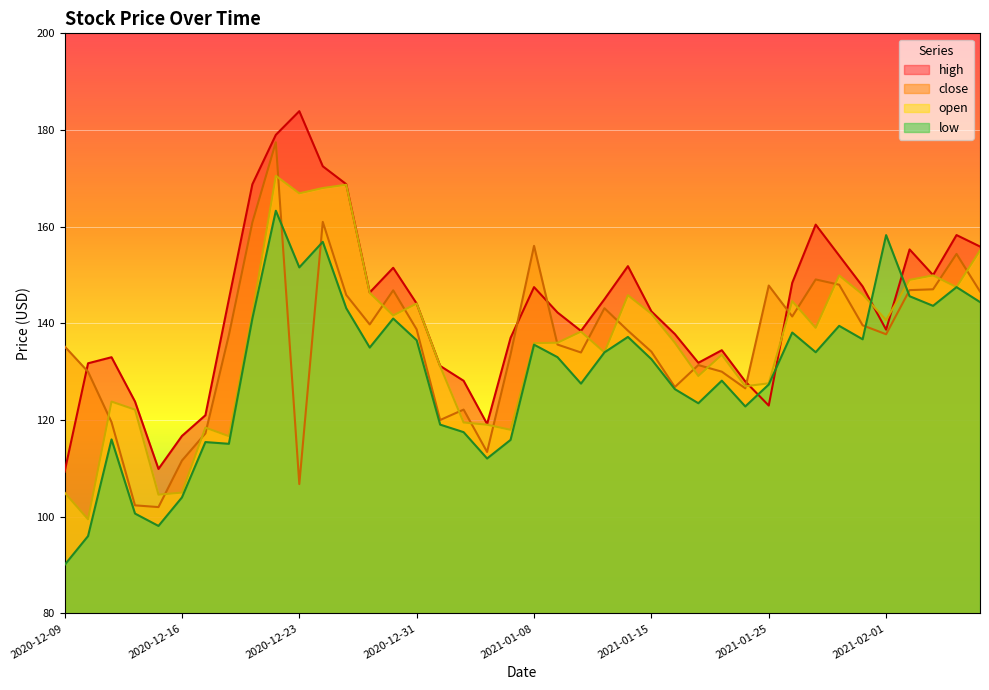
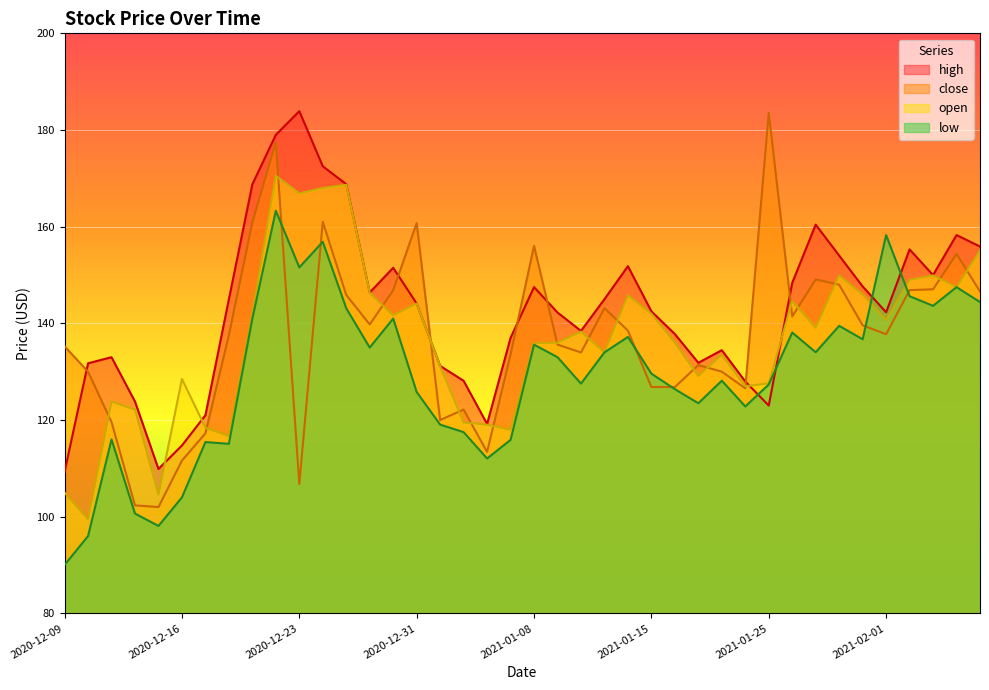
high, 2020-12-16: 117 -> 115
open, 2020-12-16: 105 -> 129
close, 2020-12-31: 139 -> 161
low, 2020-12-31: 137 -> 126
close, 2021-01-15: 134 -> 127
low, 2021-01-15: 133 -> 130
close, 2021-01-25: 148 -> 184
high, 2021-02-01: 139 -> 142
